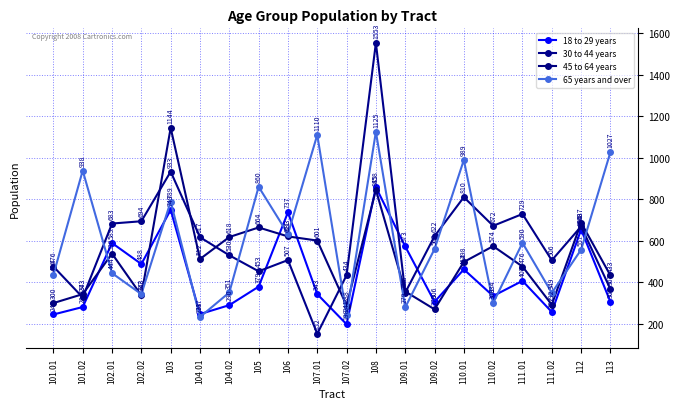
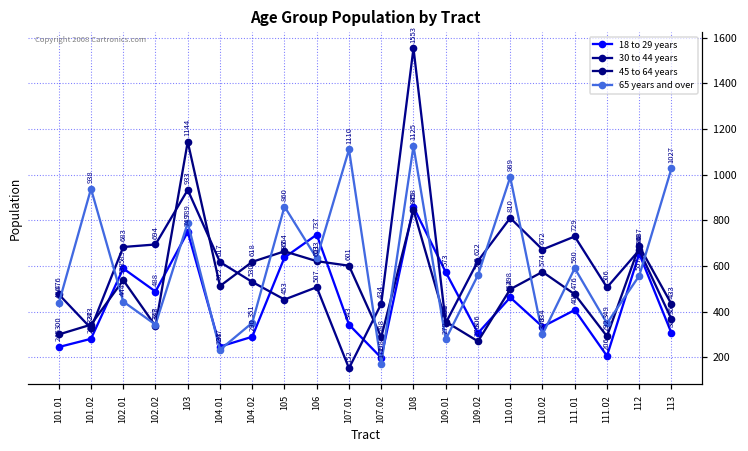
18 to 29 years, 105: 379 -> 637
65 years and over, 107.02: 241 -> 171
18 to 29 years, 111.02: 257 -> 206
